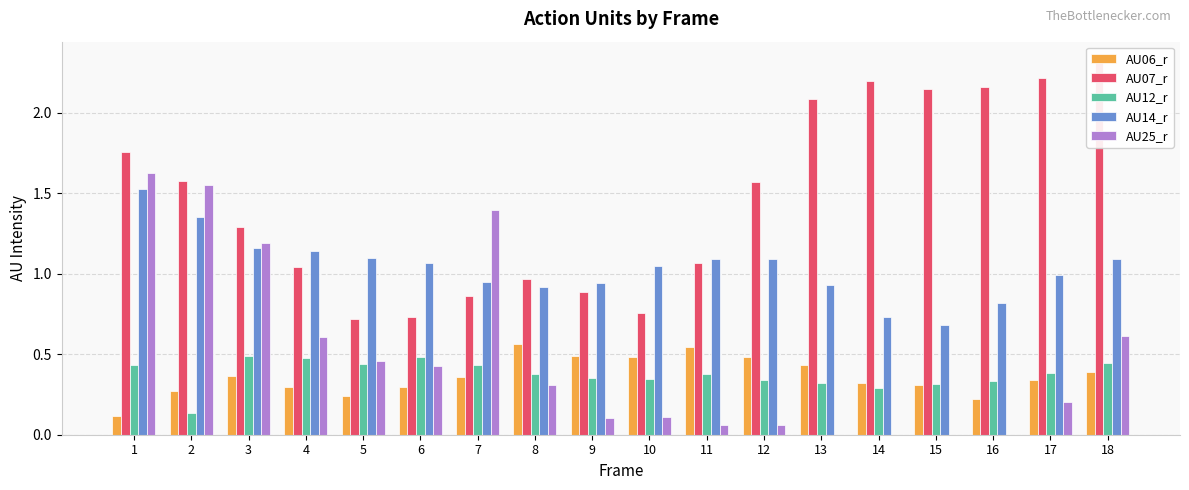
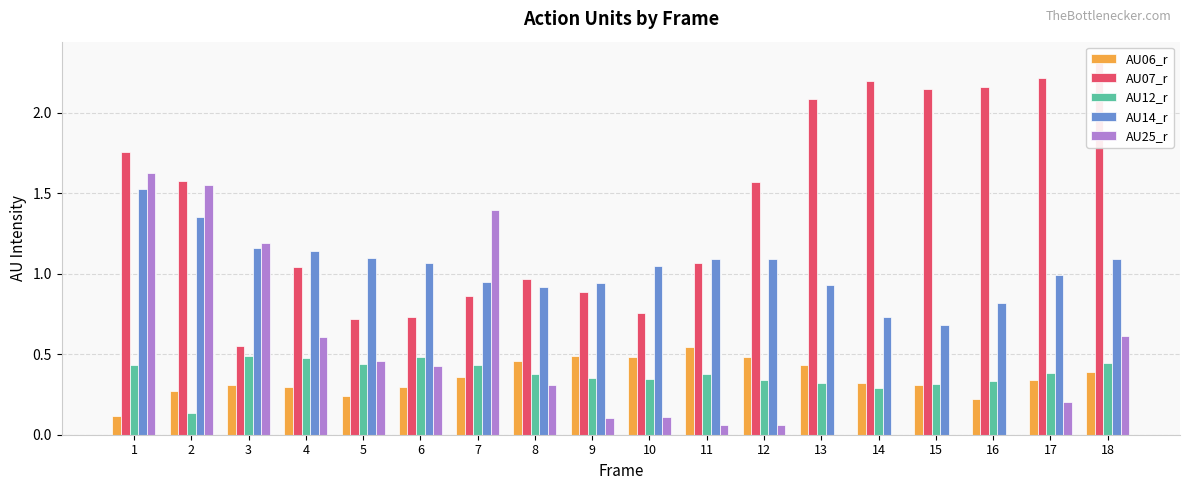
AU06_r, 3: 0.37 -> 0.31
AU07_r, 3: 1.29 -> 0.55
AU06_r, 8: 0.56 -> 0.46
